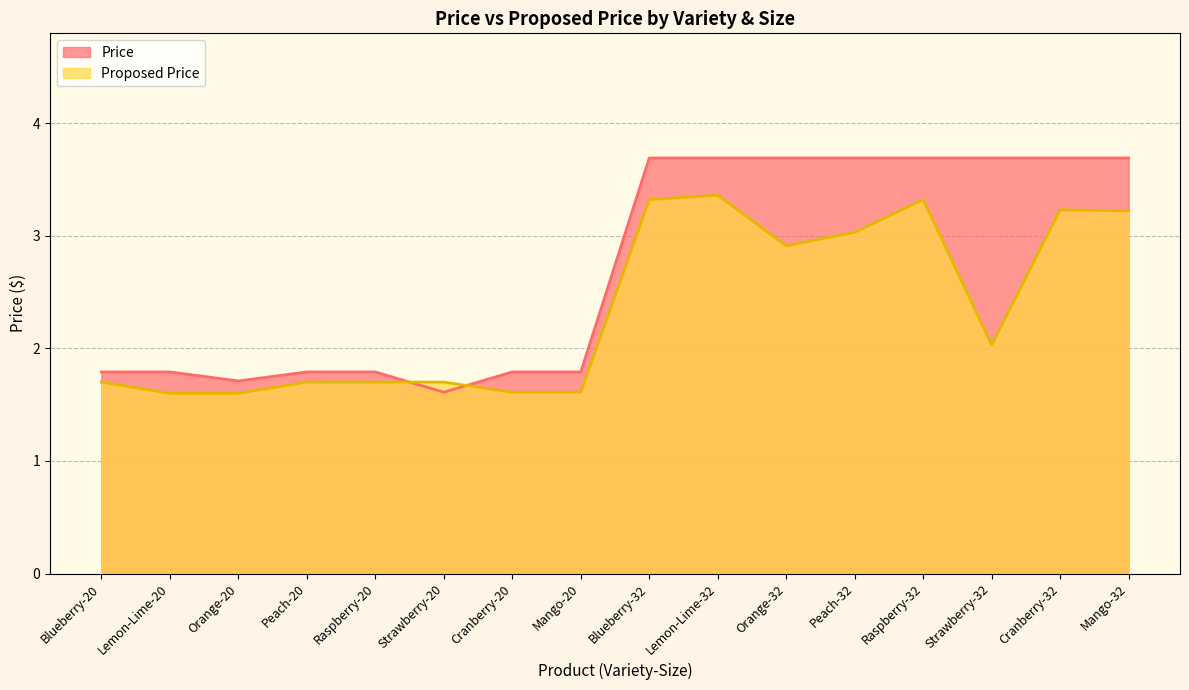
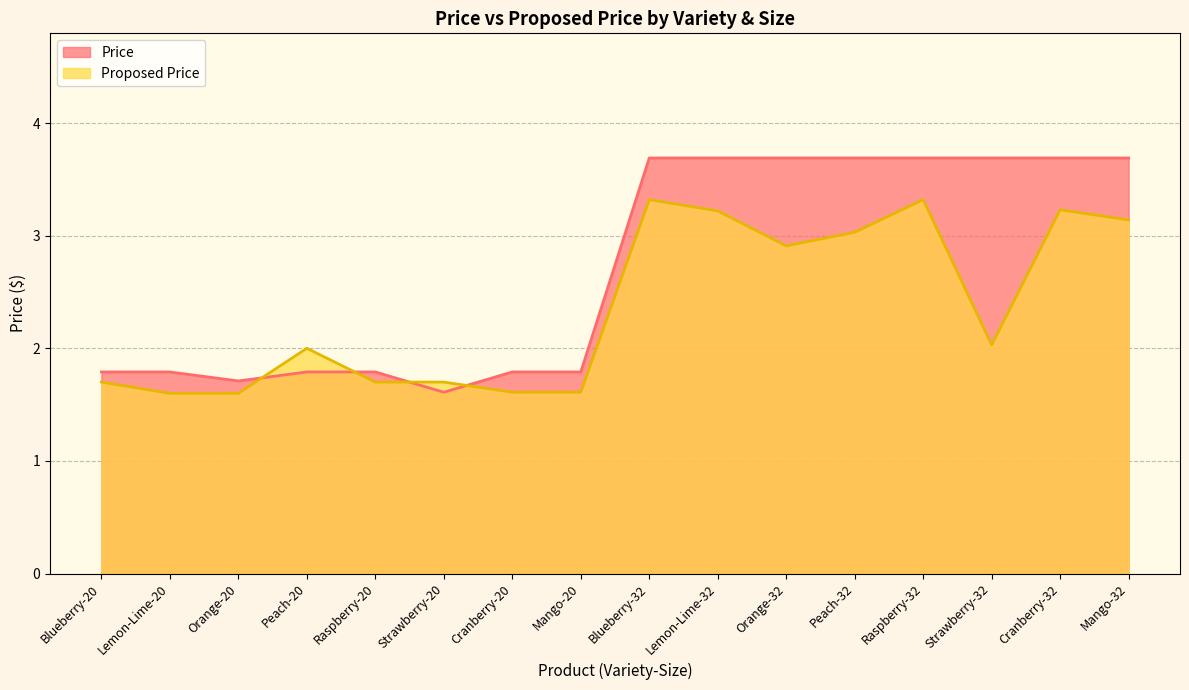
Proposed Price, Peach-20: 1.7 -> 2.0
Proposed Price, Lemon-Lime-32: 3.36 -> 3.22
Proposed Price, Mango-32: 3.22 -> 3.14
